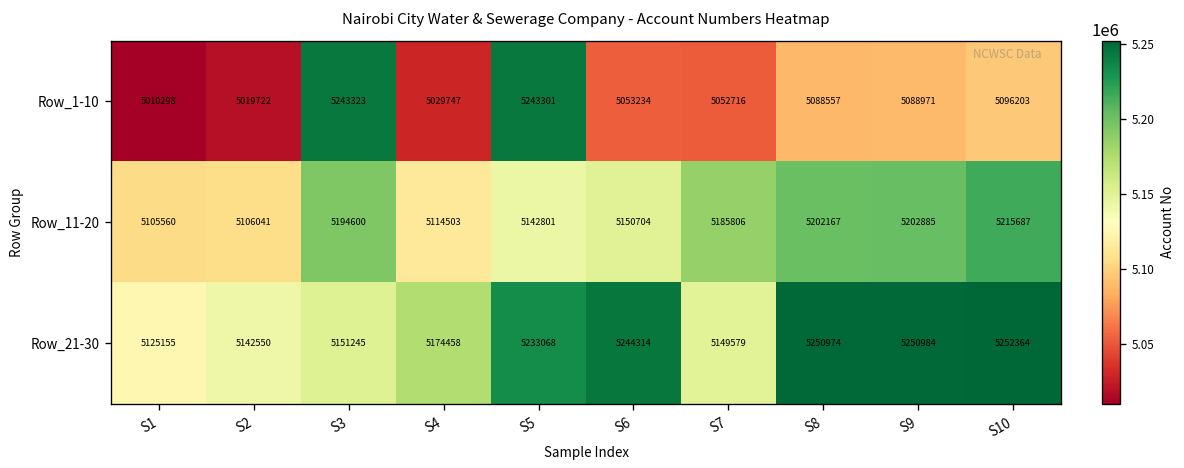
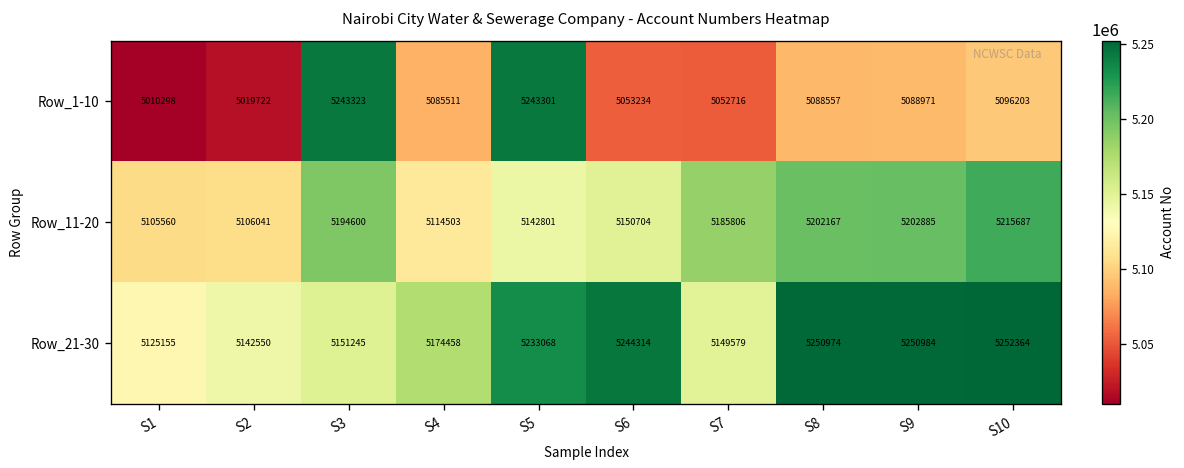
Row_1-10, S4: 5029747 -> 5085511
